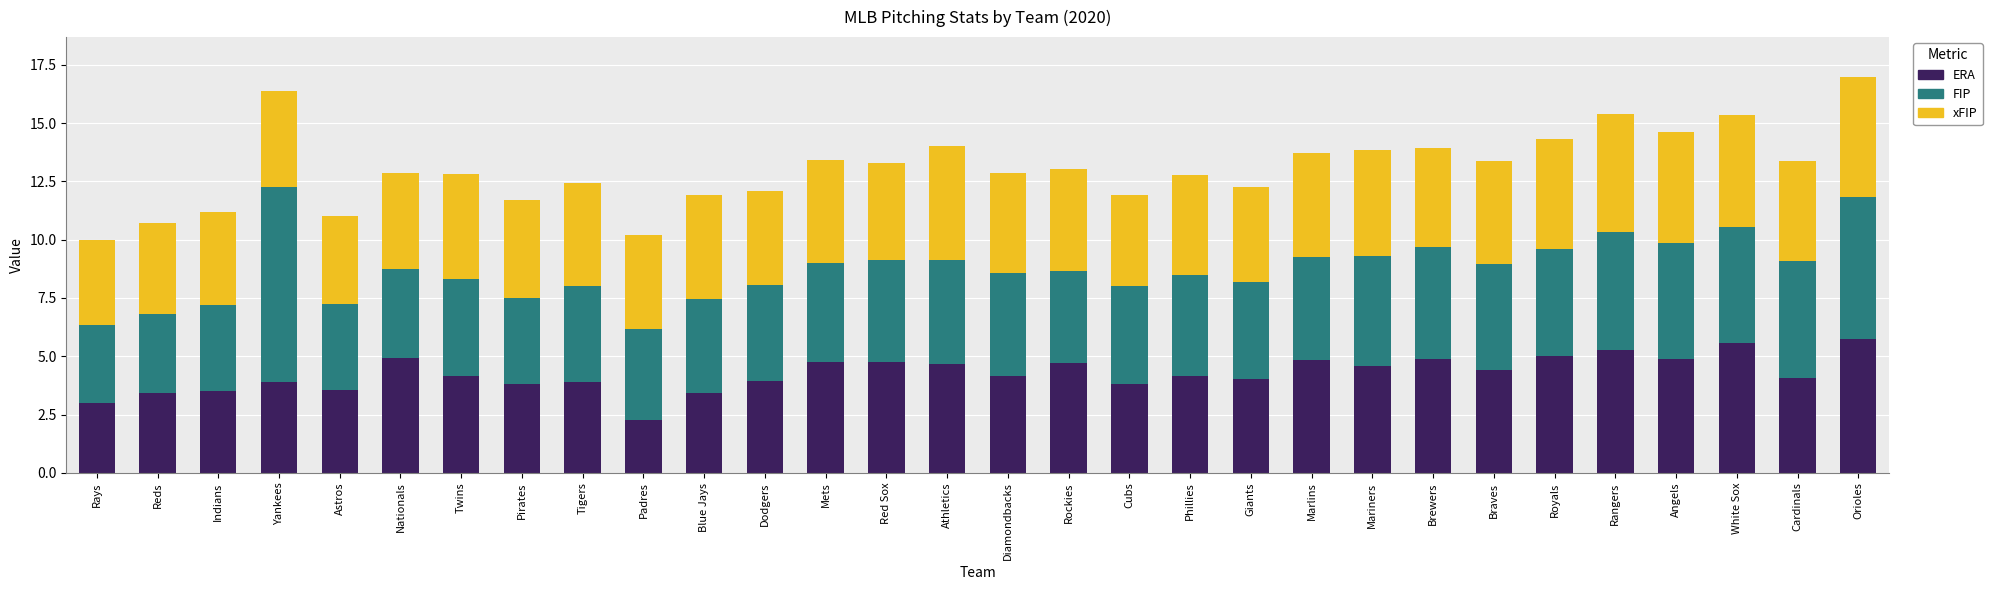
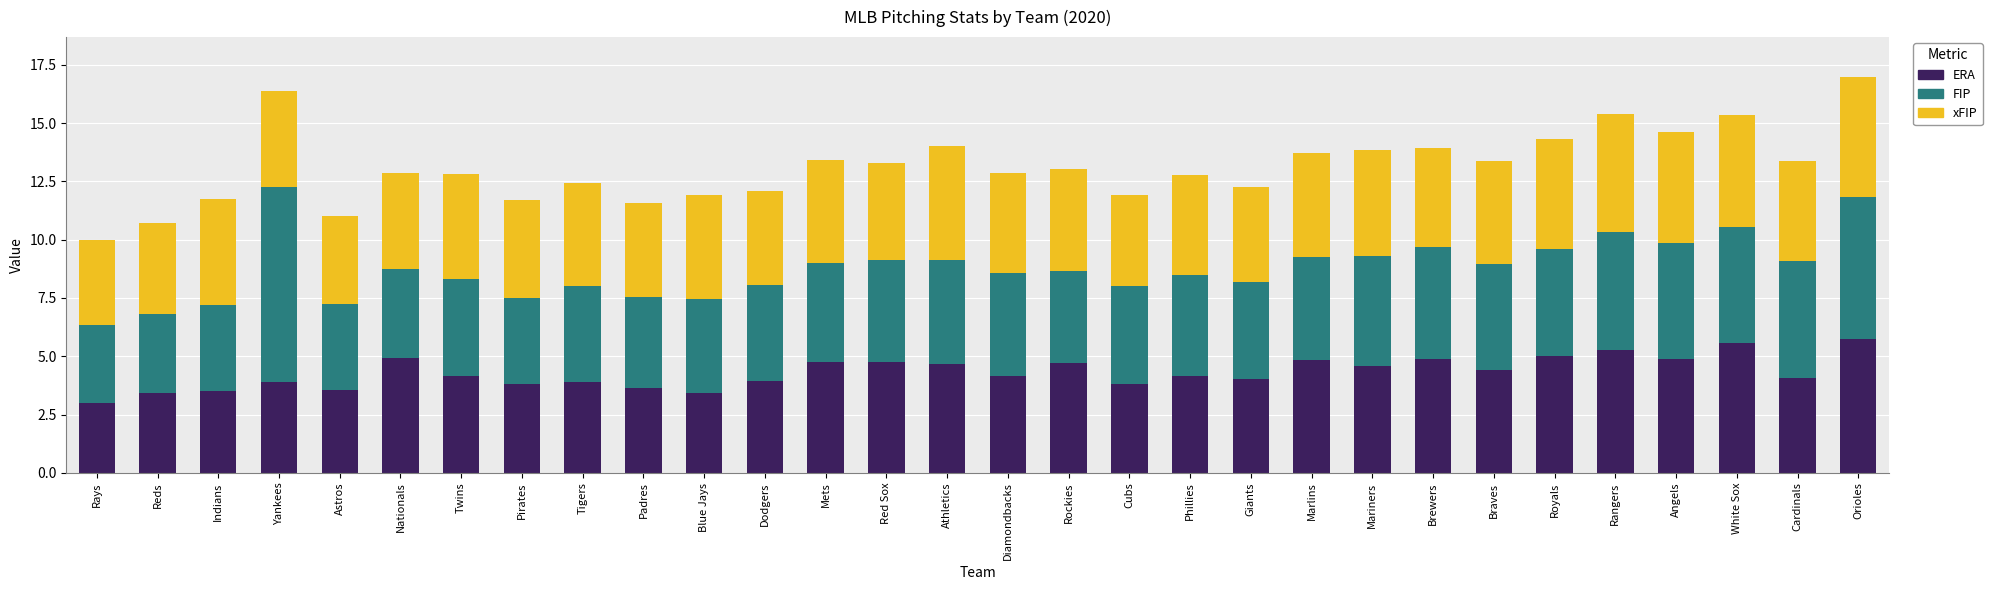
xFIP, Indians: 4.0 -> 4.5
ERA, Padres: 2.3 -> 3.7
